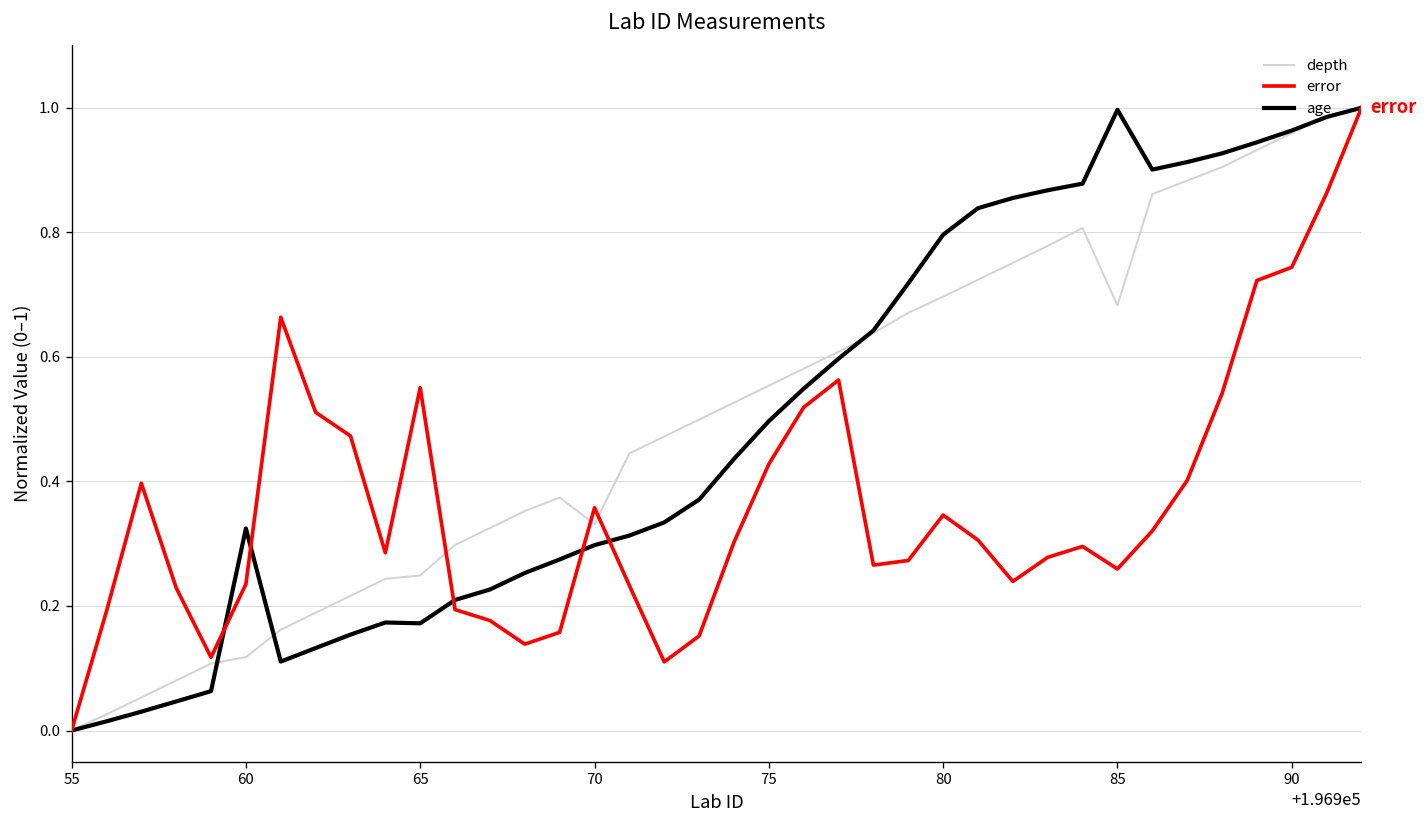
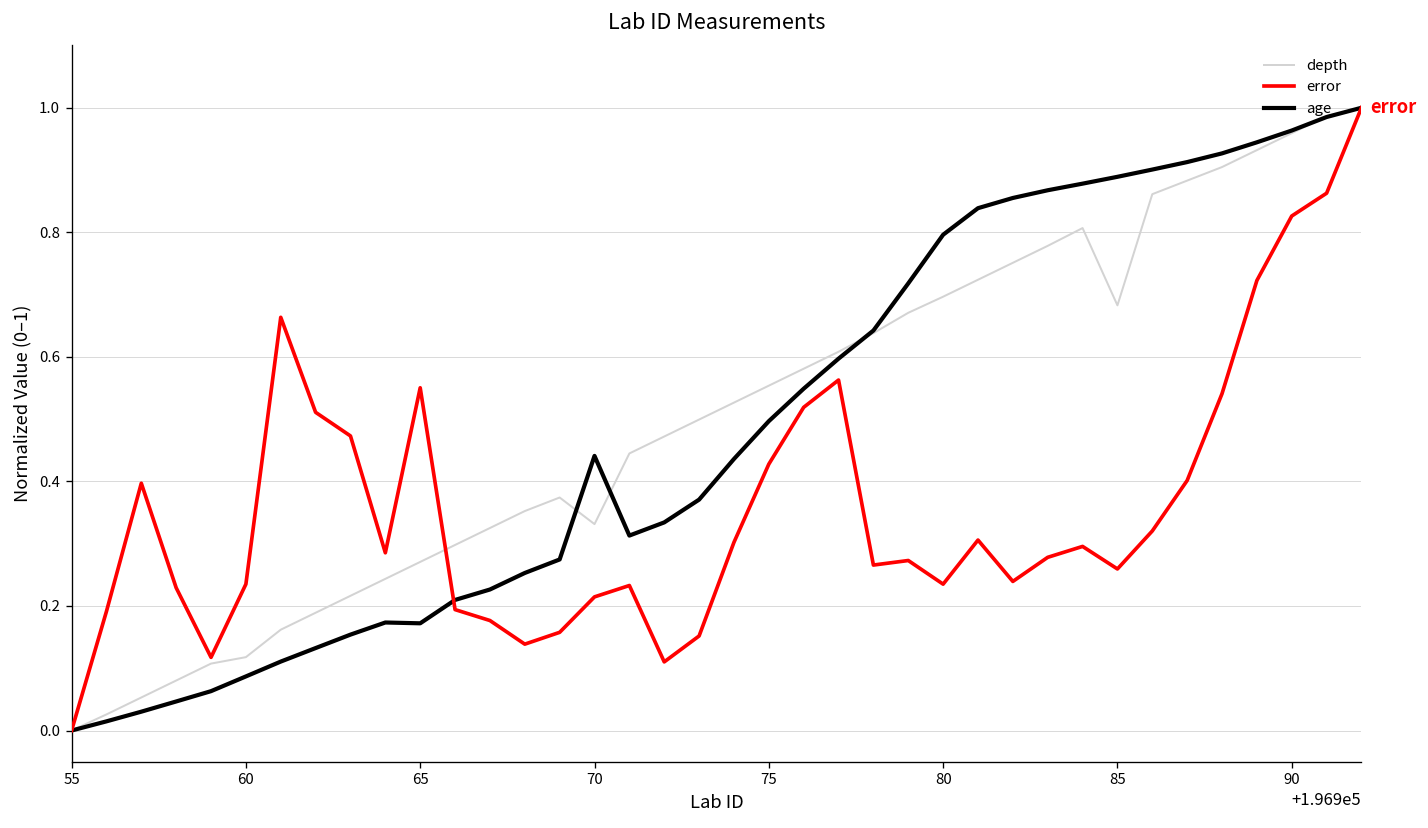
age, 60: 0.32 -> 0.09
depth, 65: 0.25 -> 0.27
error, 70: 0.36 -> 0.21
age, 70: 0.30 -> 0.44
error, 80: 0.35 -> 0.24
age, 85: 1.00 -> 0.89
error, 90: 0.74 -> 0.83
